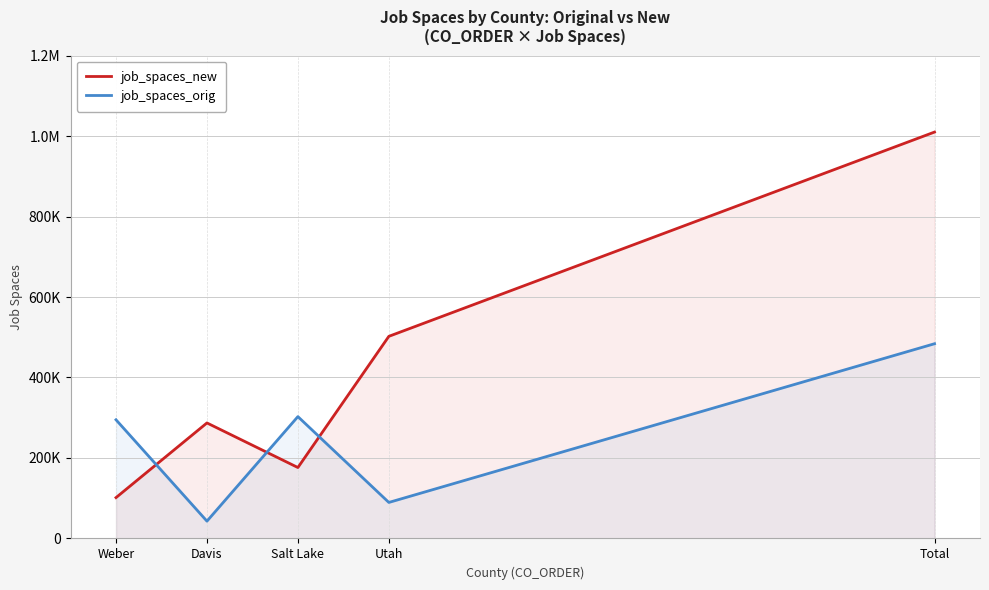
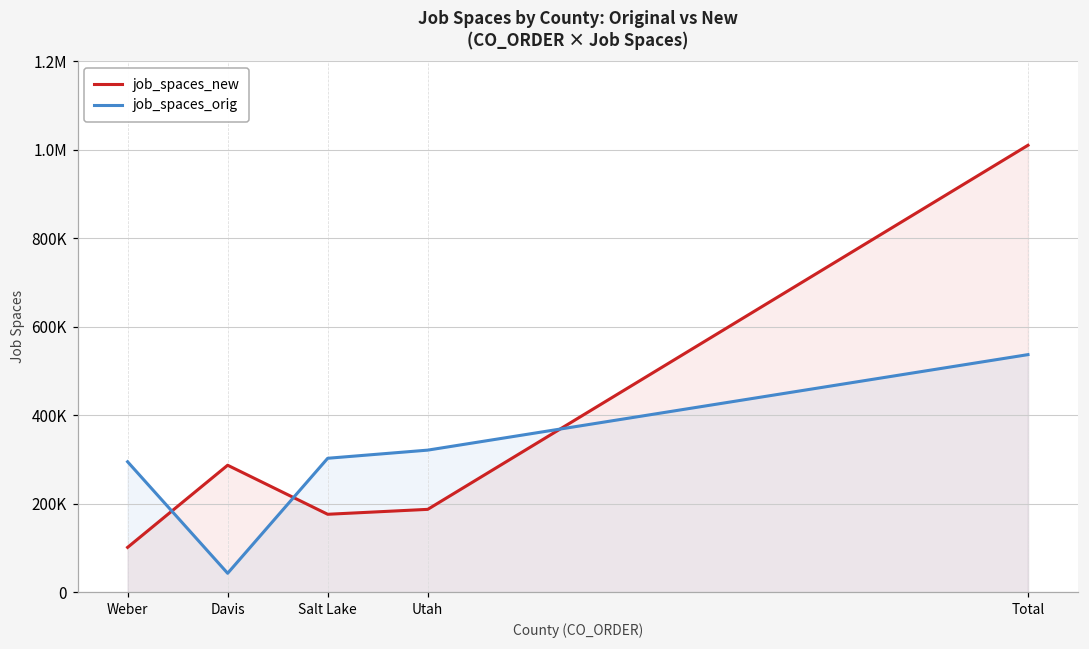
job_spaces_new, Utah: 500000 -> 190000
job_spaces_orig, Utah: 90000 -> 320000
job_spaces_orig, Total: 480000 -> 540000
